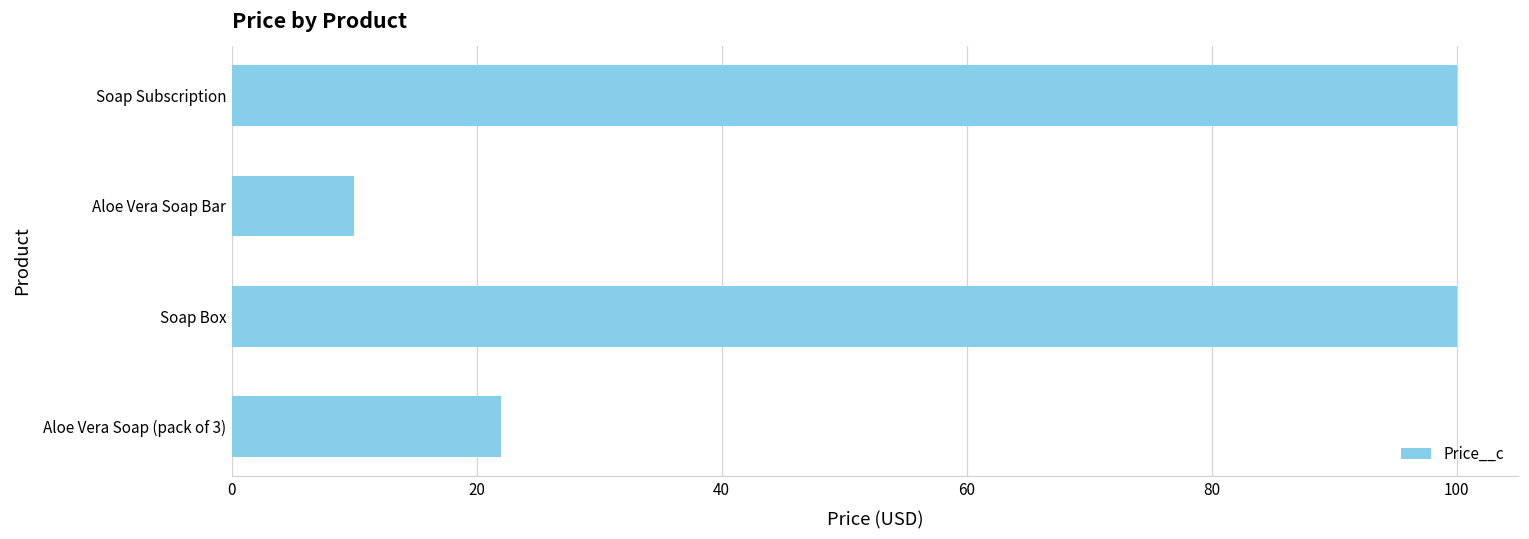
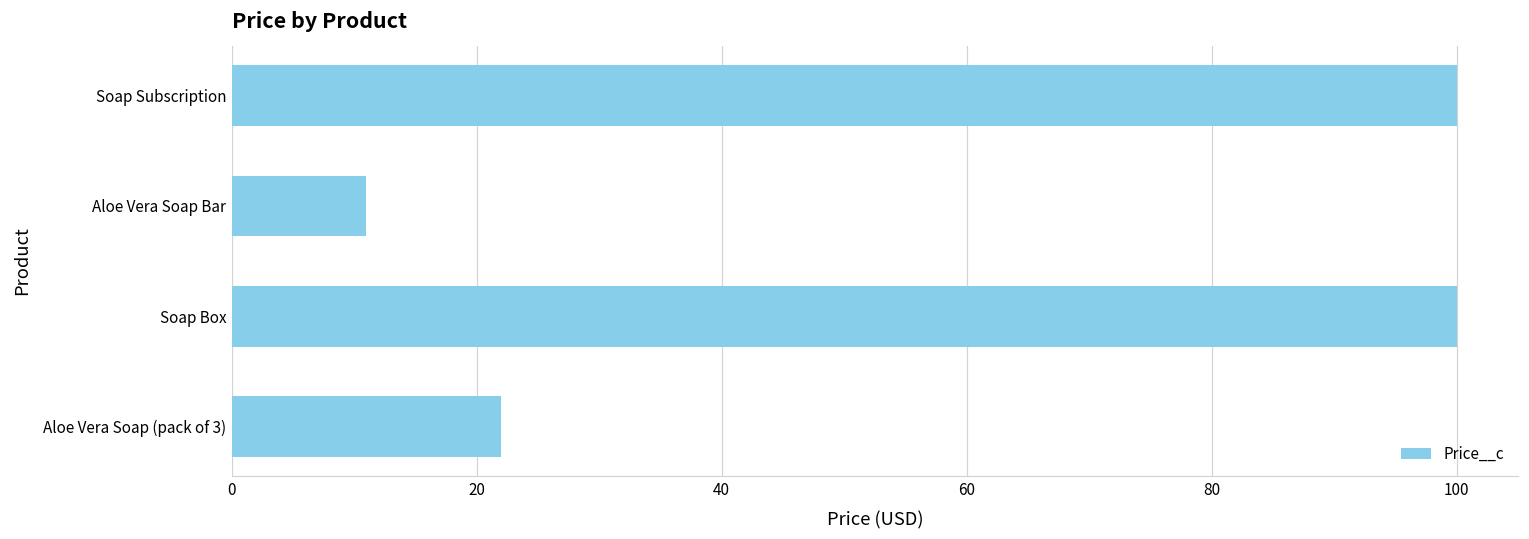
Aloe Vera Soap Bar: 10 -> 11
